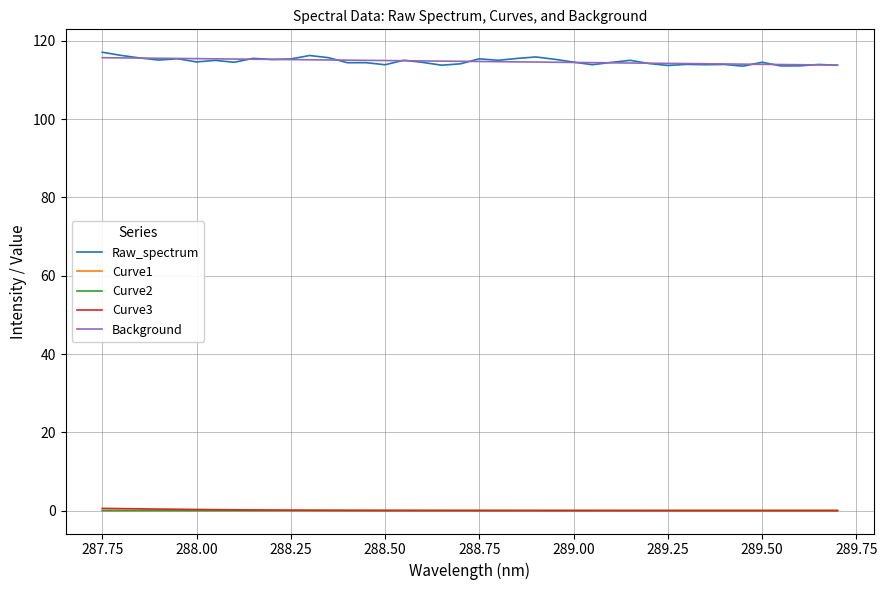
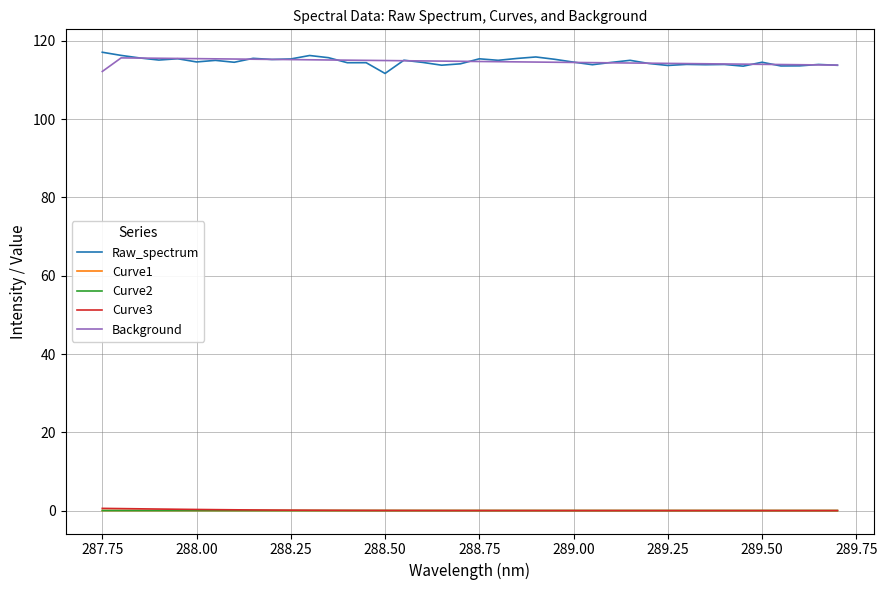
Background, 287.75: 116 -> 112
Raw_spectrum, 288.50: 114 -> 112
